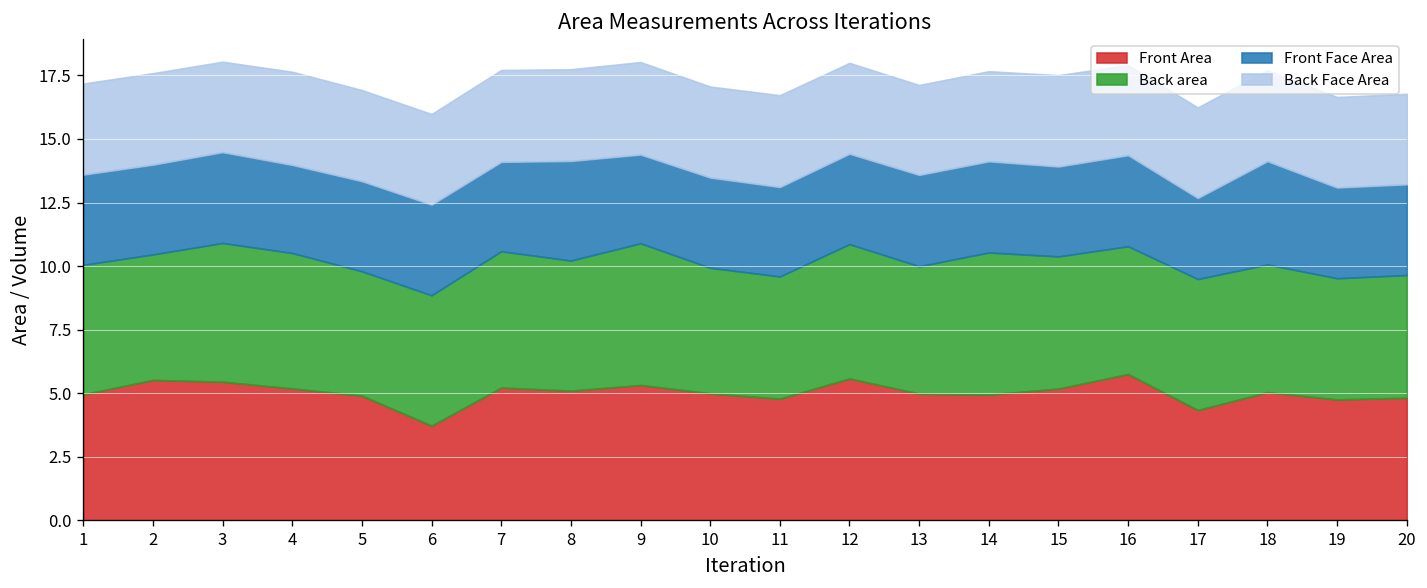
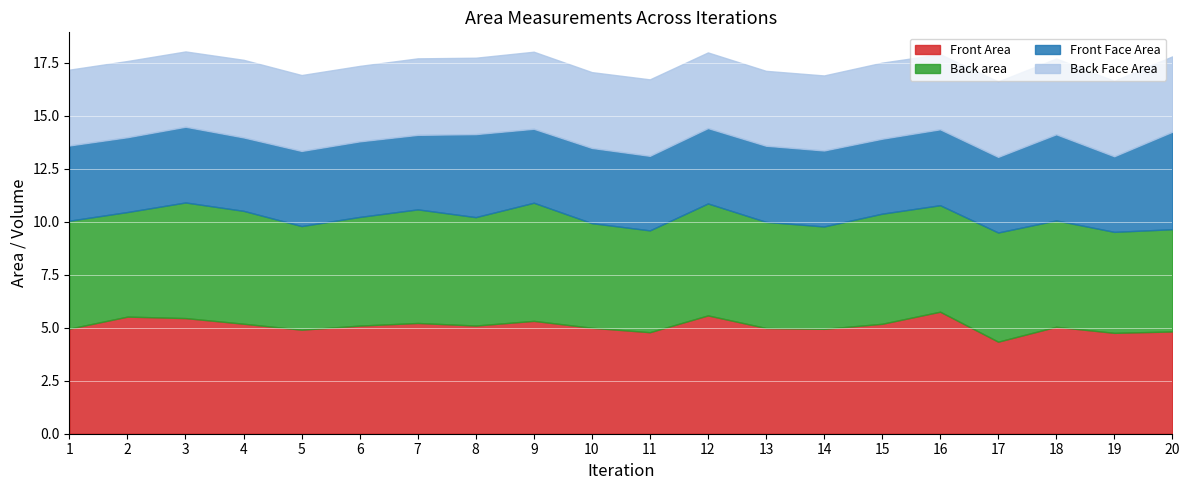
Front Area, 6: 3.7 -> 5.1
Back area, 14: 5.6 -> 4.8
Front Face Area, 17: 3.2 -> 3.6
Front Face Area, 20: 3.6 -> 4.6
